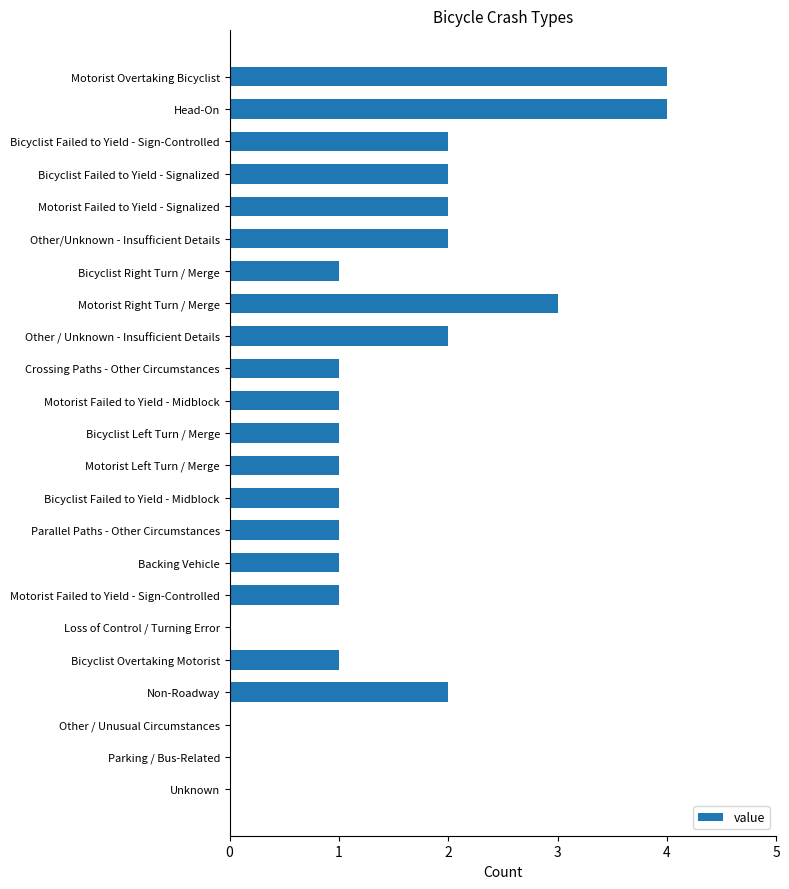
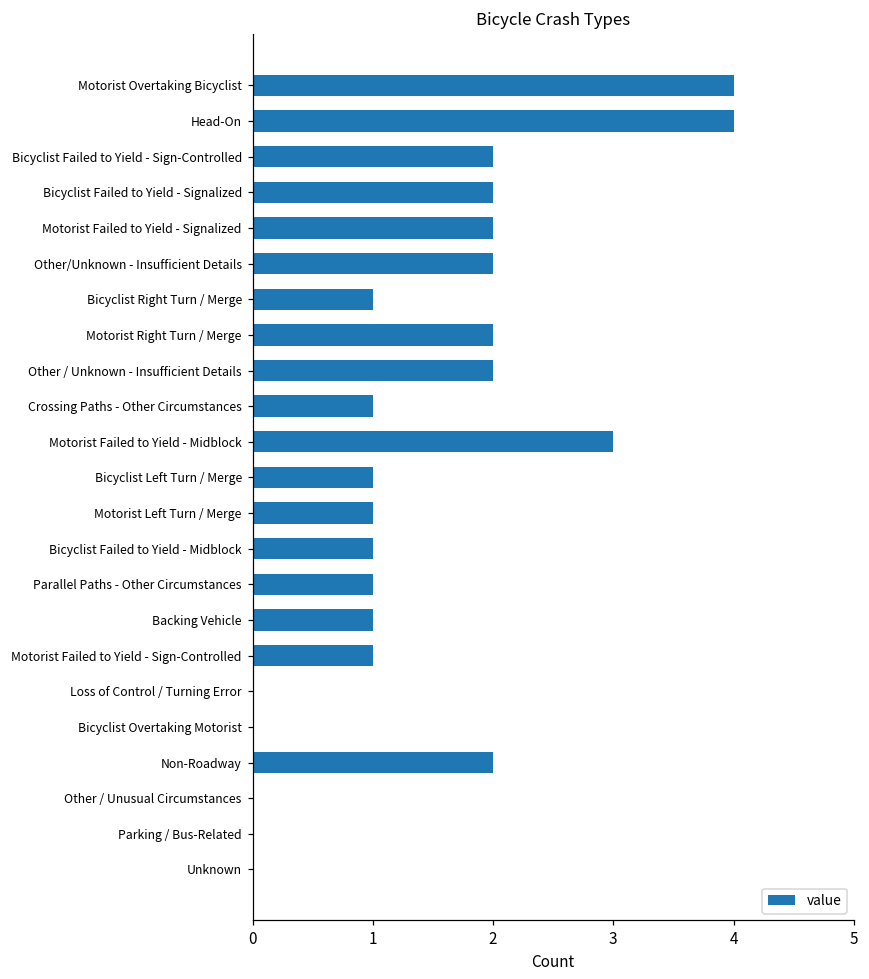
Motorist Right Turn / Merge: 3 -> 2
Motorist Failed to Yield - Midblock: 1 -> 3
Bicyclist Overtaking Motorist: 1 -> 0
